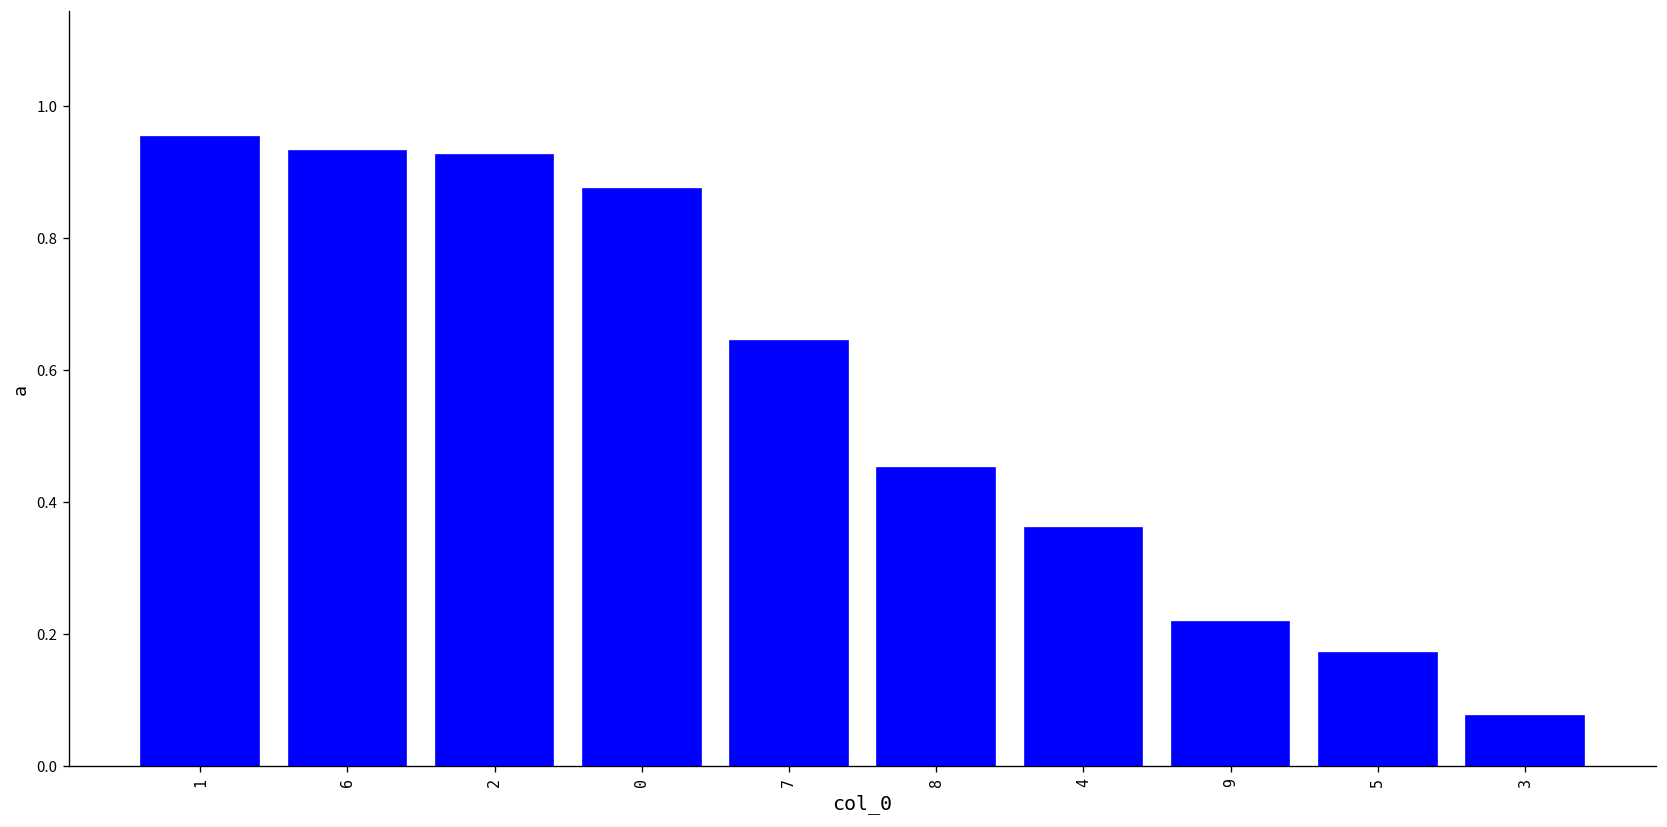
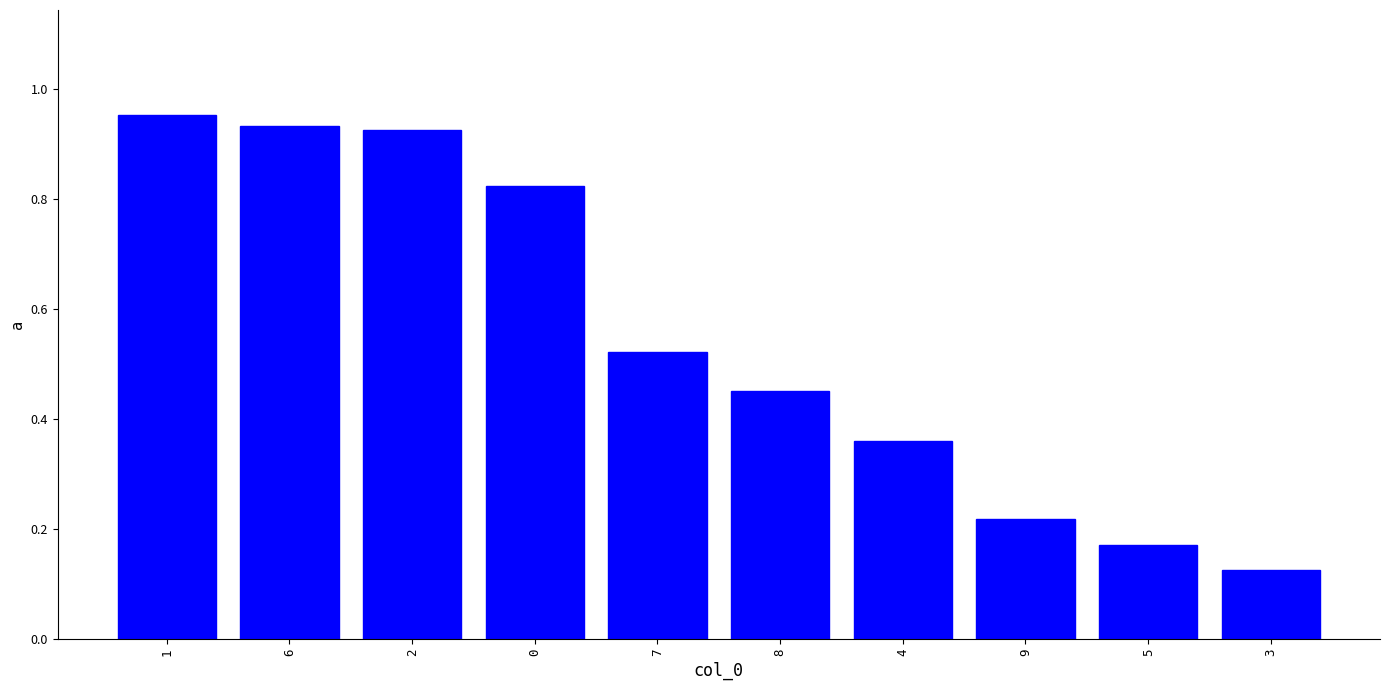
0: 0.87 -> 0.82
7: 0.64 -> 0.52
3: 0.08 -> 0.12
